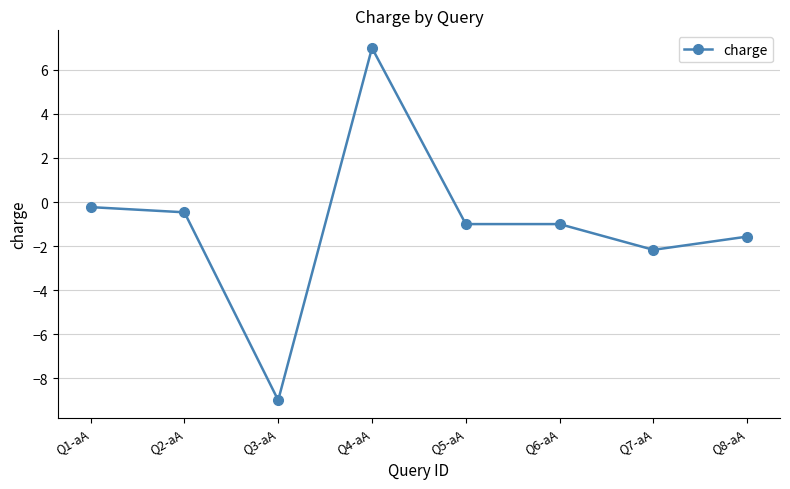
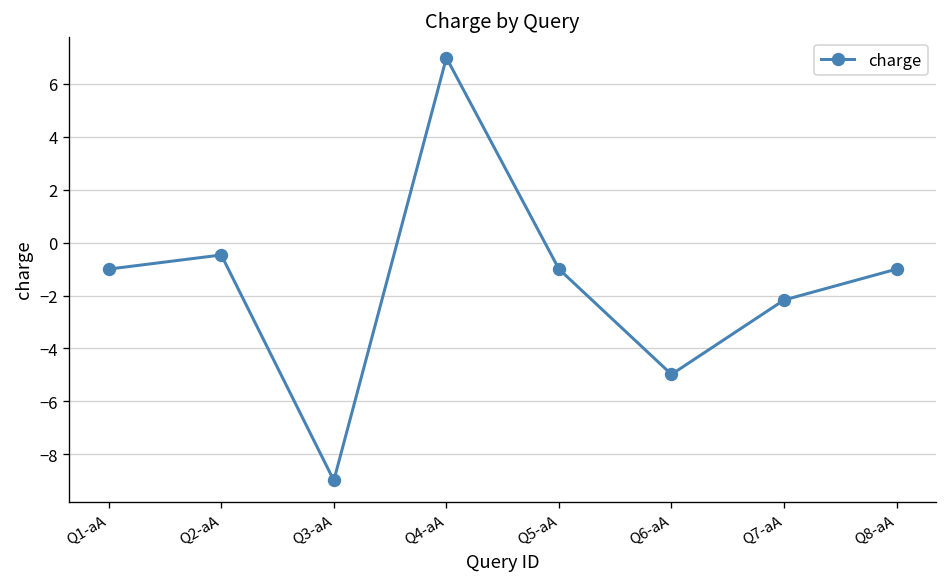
Q1-aA: -0.2 -> -1.0
Q6-aA: -1.0 -> -5.0
Q8-aA: -1.6 -> -1.0
